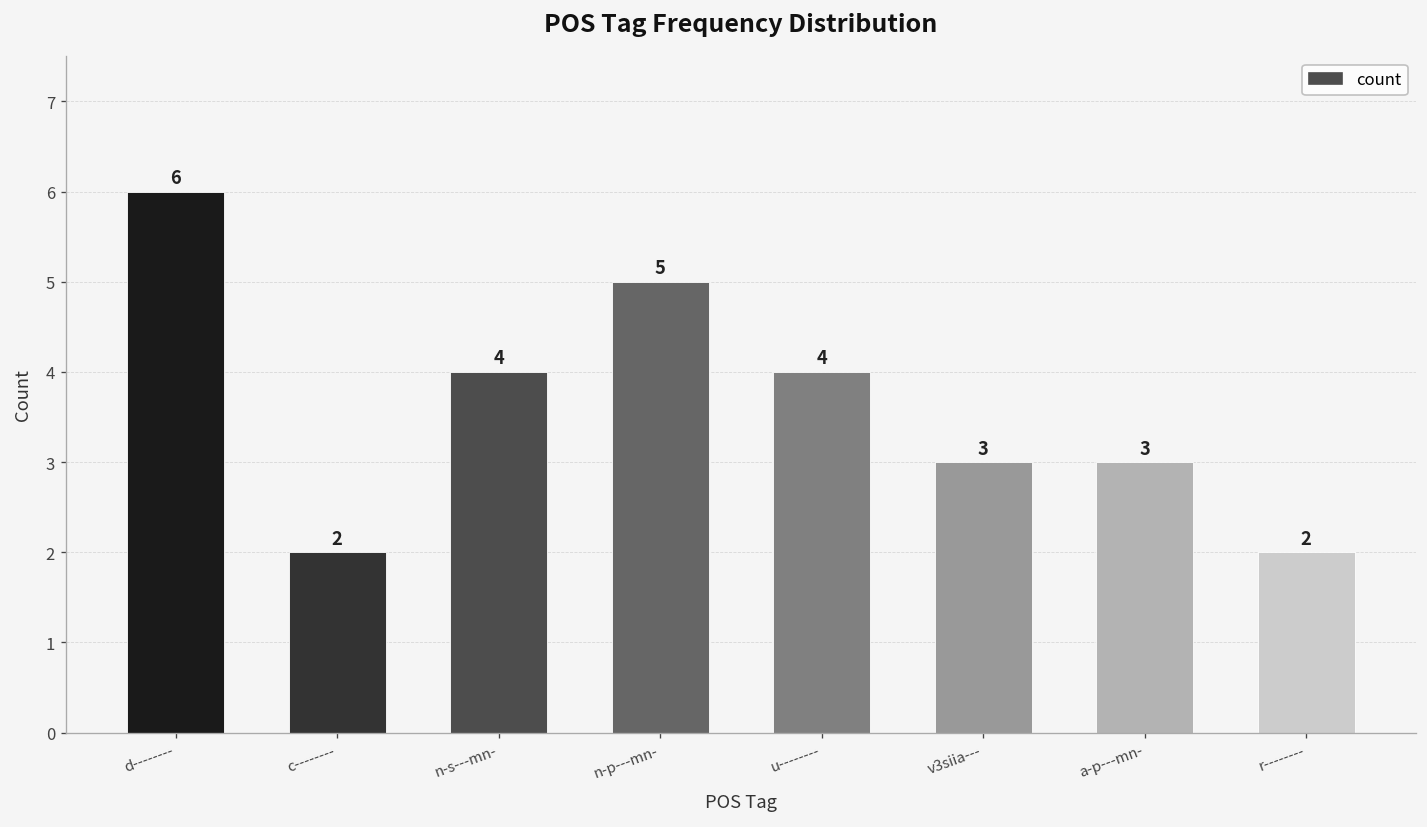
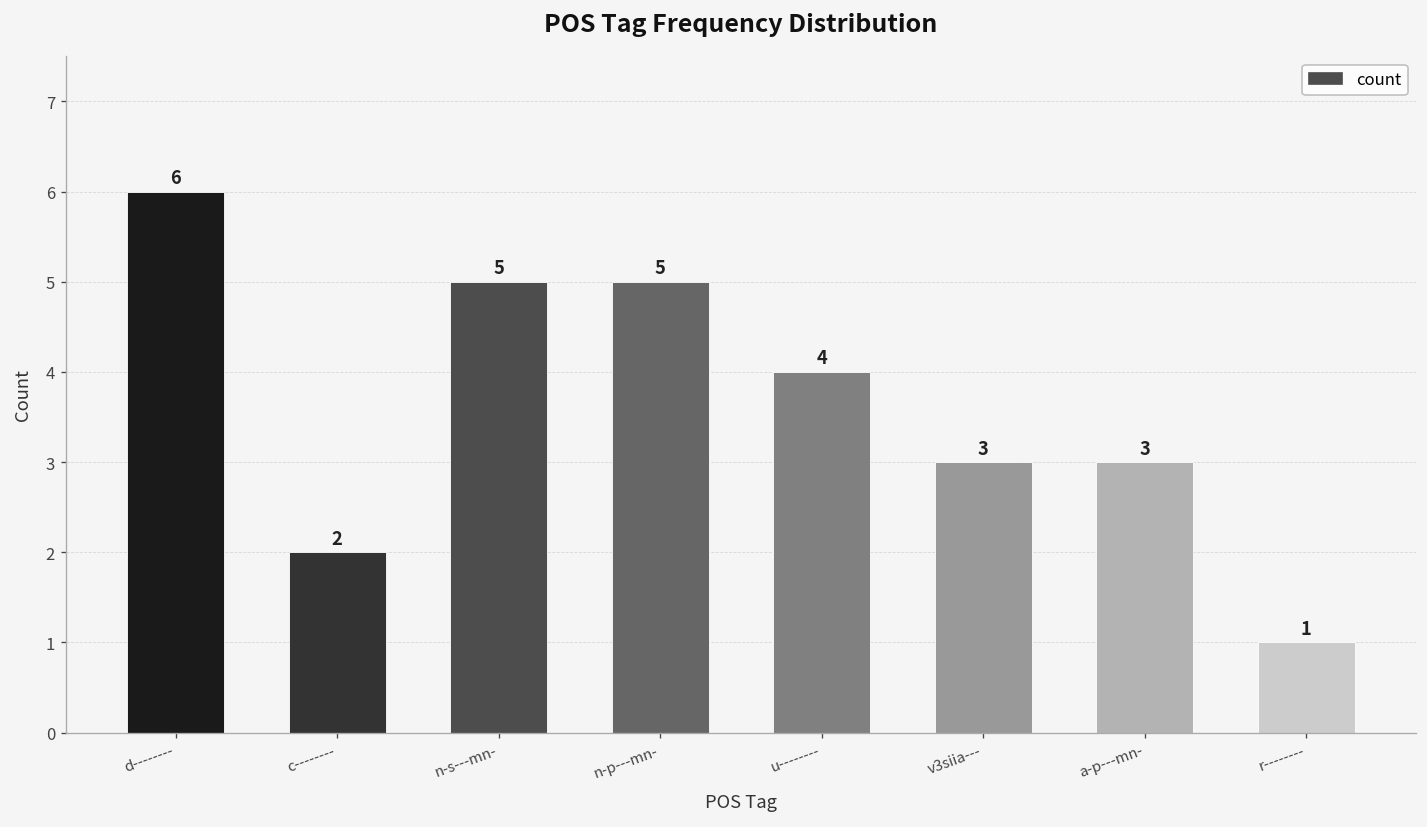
n-s---mn-: 4 -> 5
r--------: 2 -> 1
